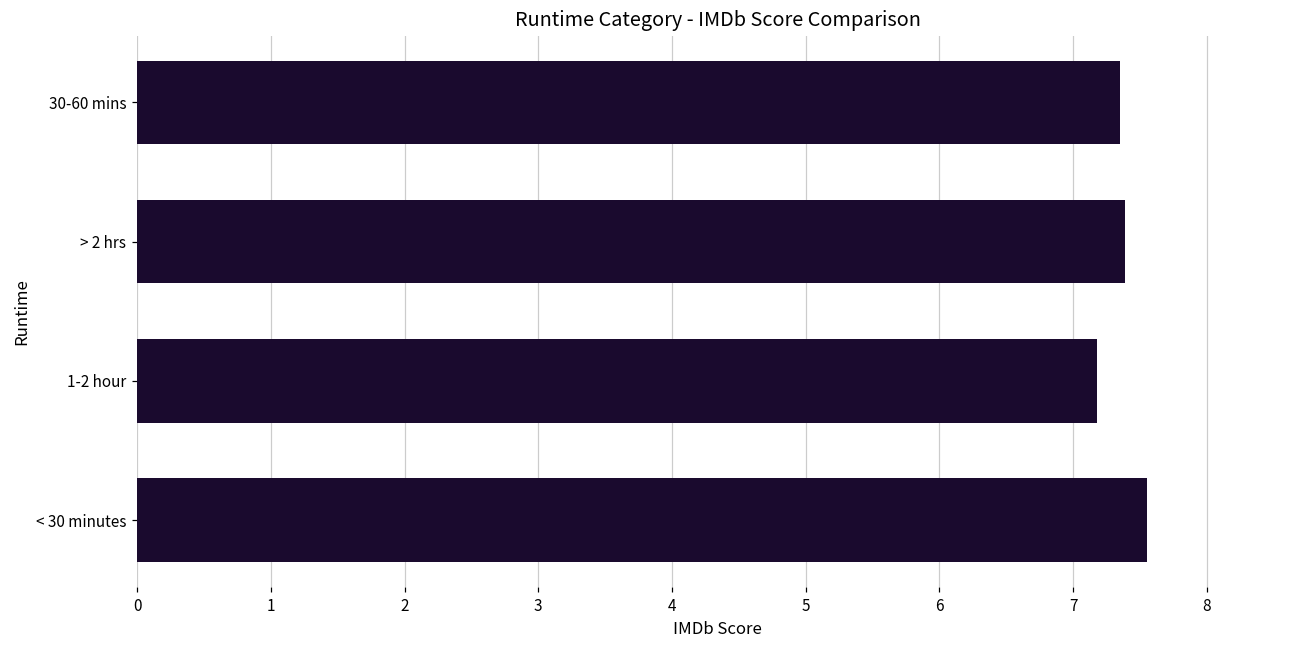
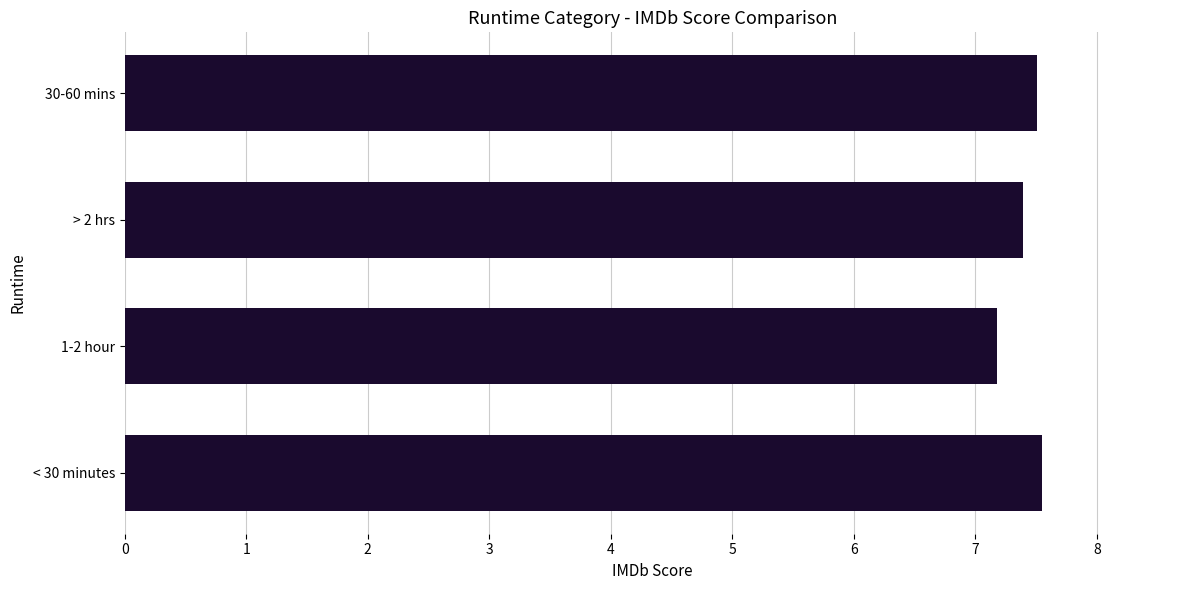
30-60 mins: 7.35 -> 7.51
